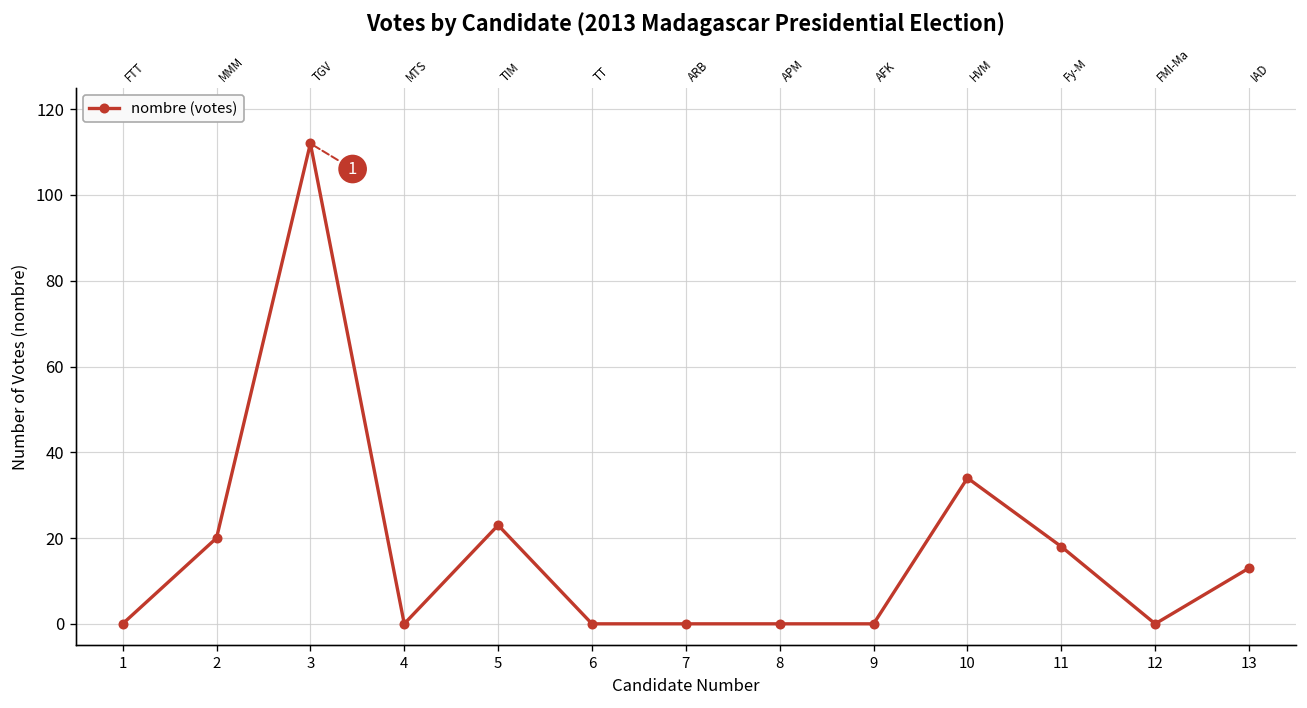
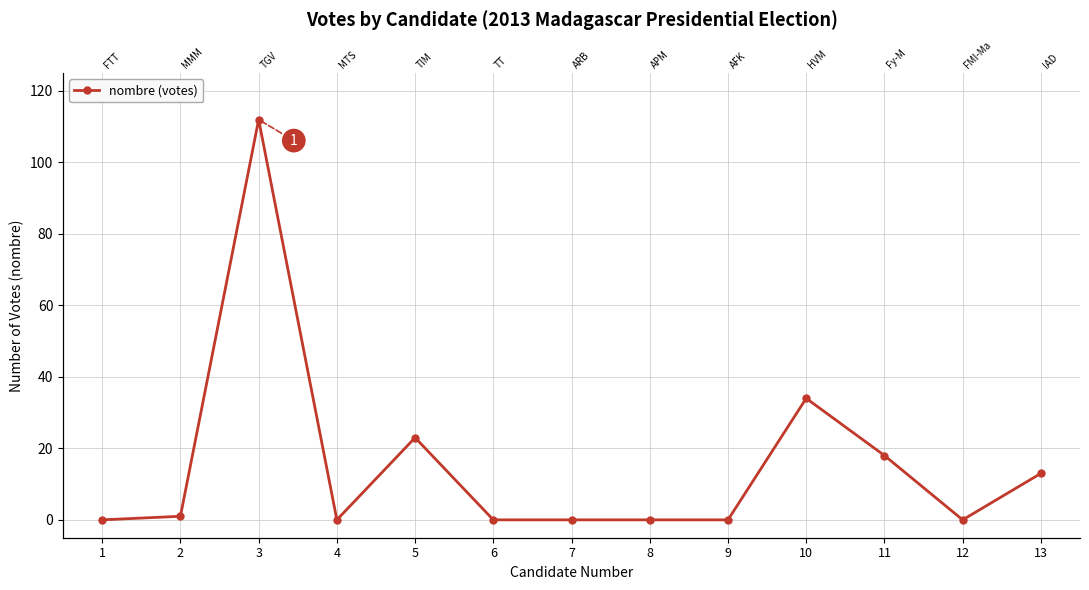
2: 20 -> 1
